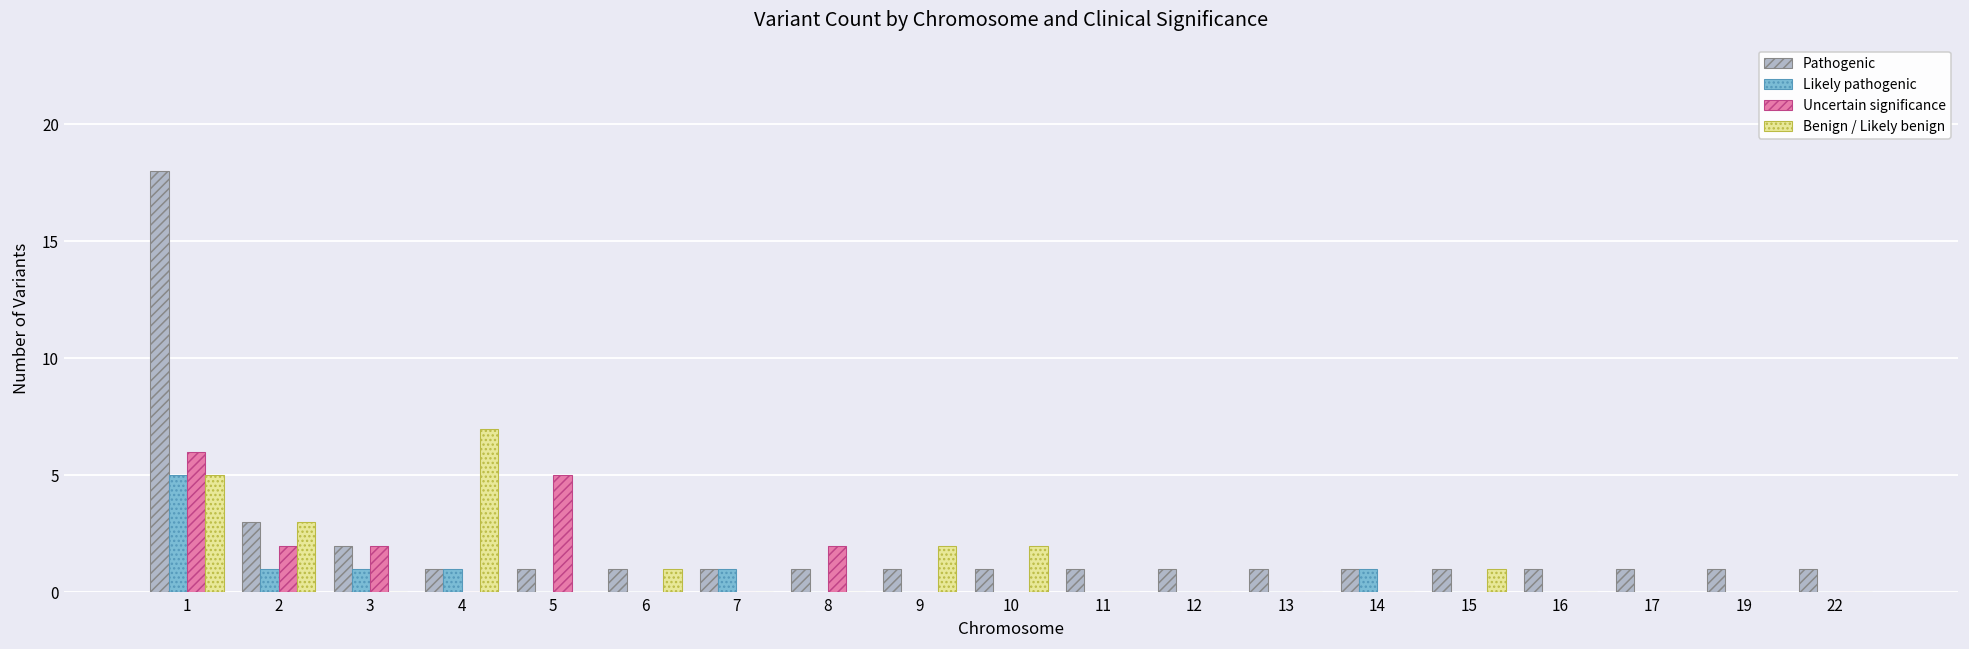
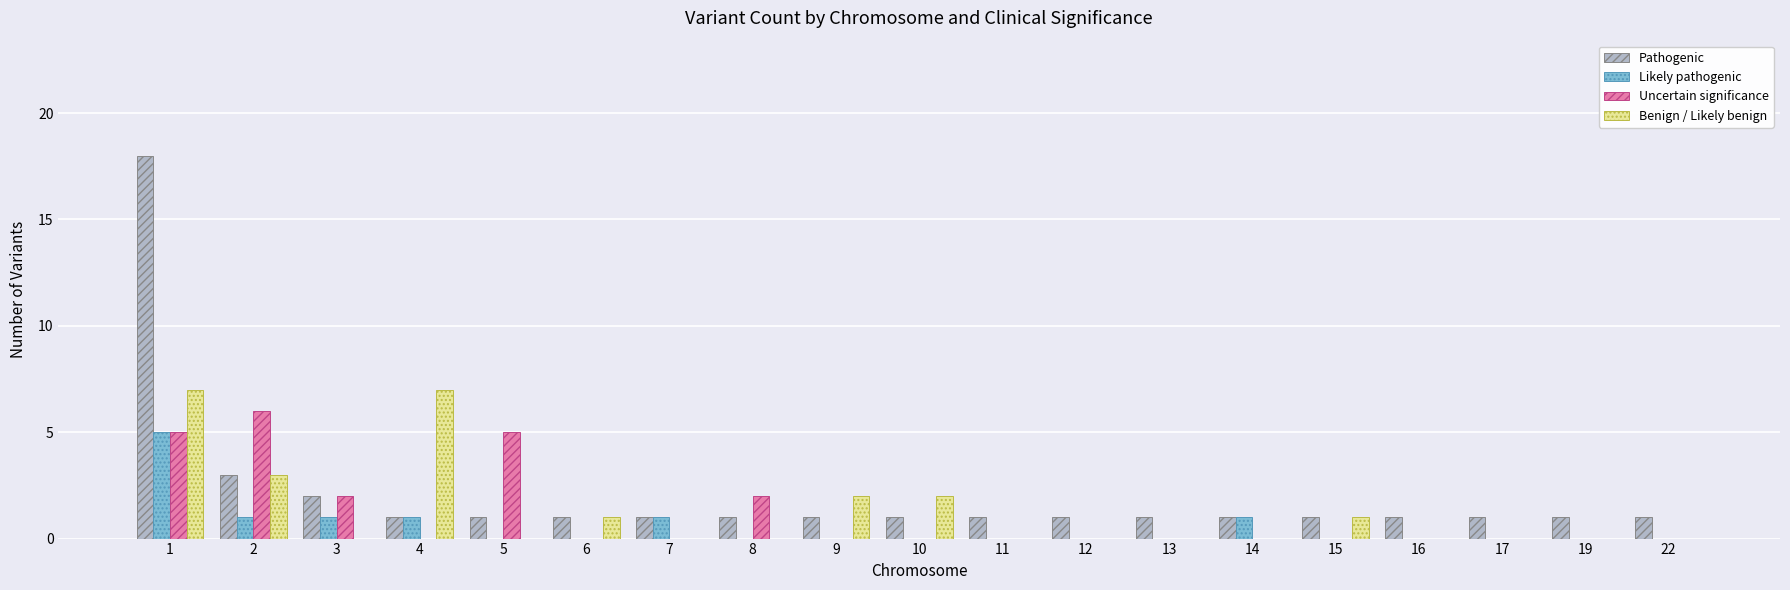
Uncertain significance, 1: 6 -> 5
Benign / Likely benign, 1: 5 -> 7
Uncertain significance, 2: 2 -> 6
